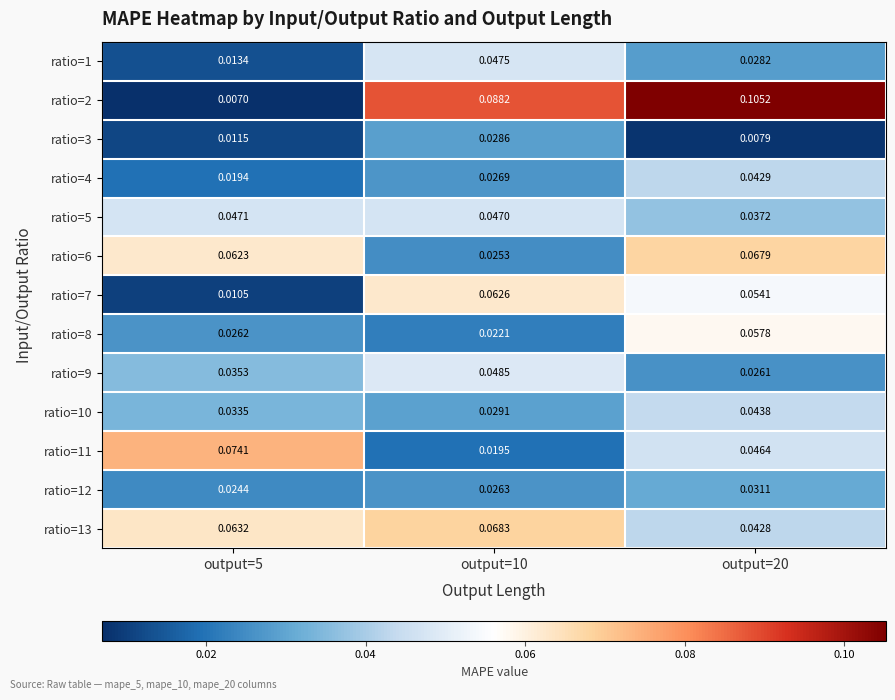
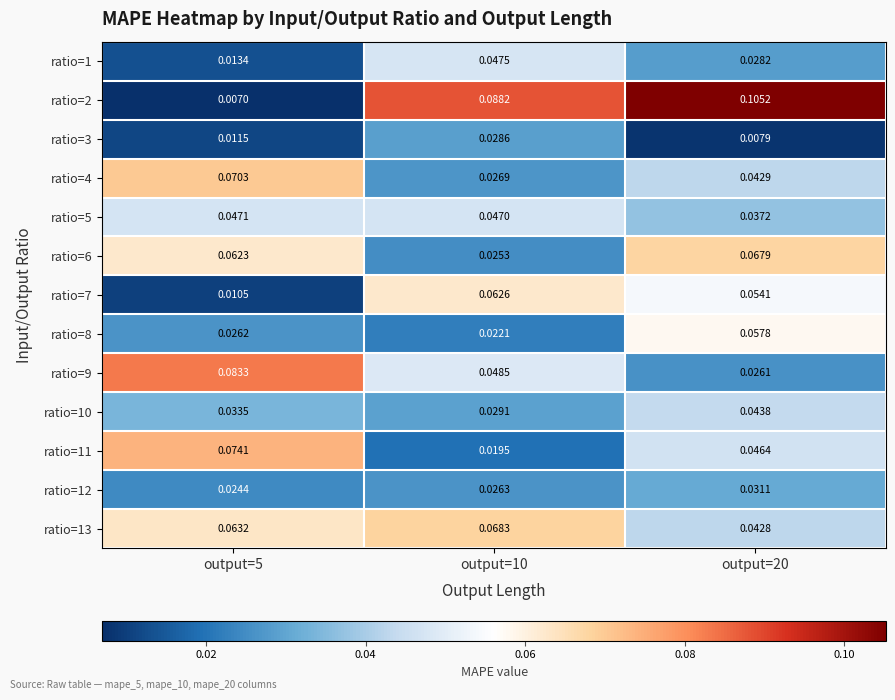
ratio=4, output=5: 0.0194 -> 0.0703
ratio=9, output=5: 0.0353 -> 0.0833
